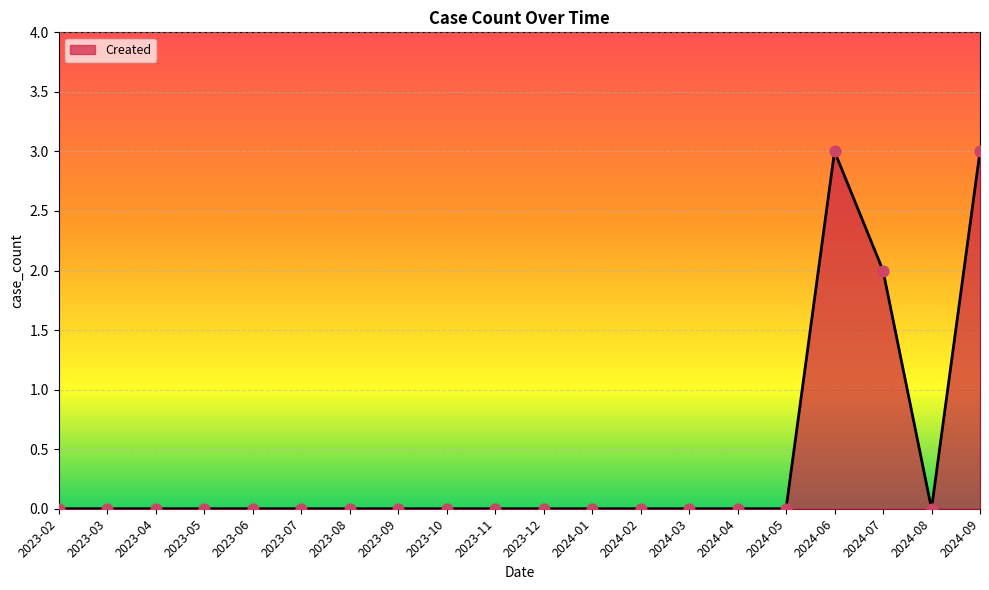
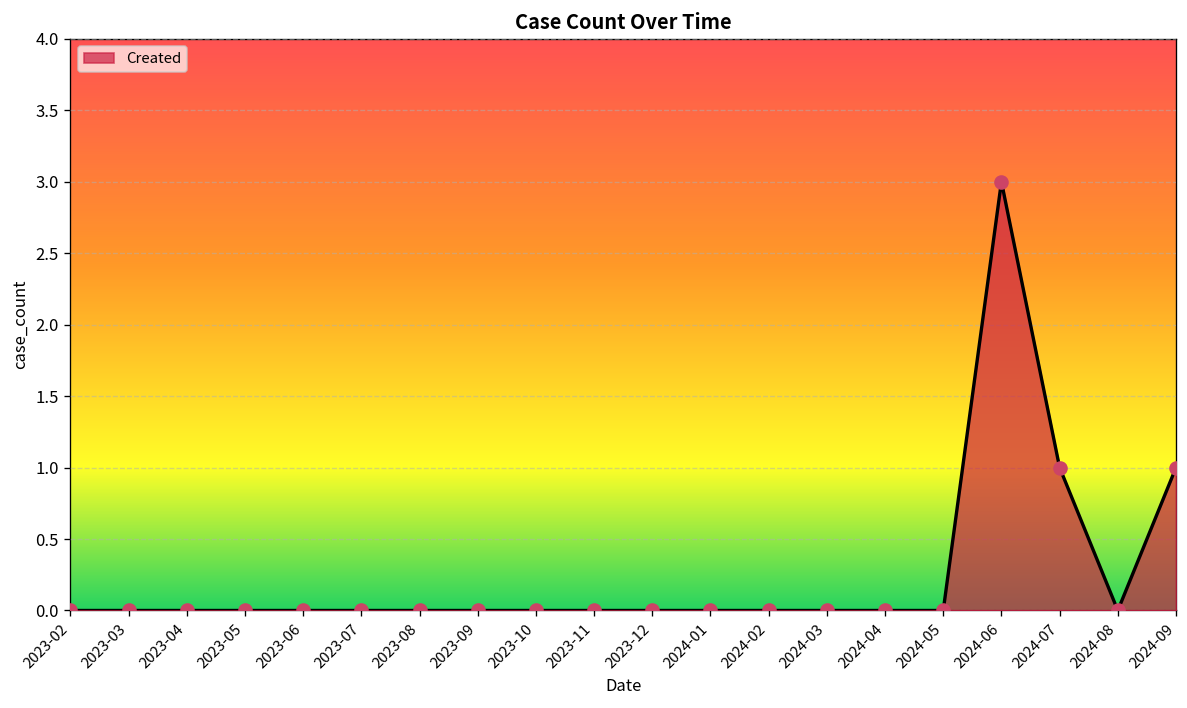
2024-07: 2 -> 1
2024-09: 3 -> 1
